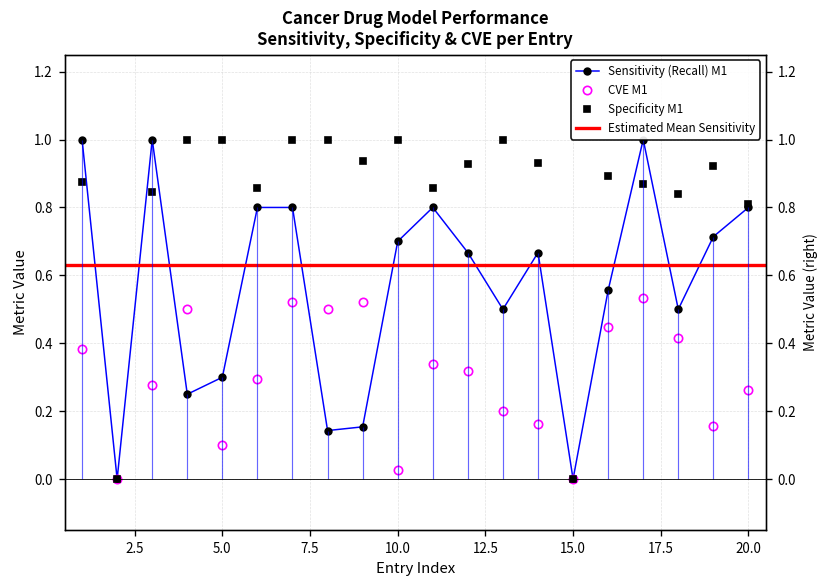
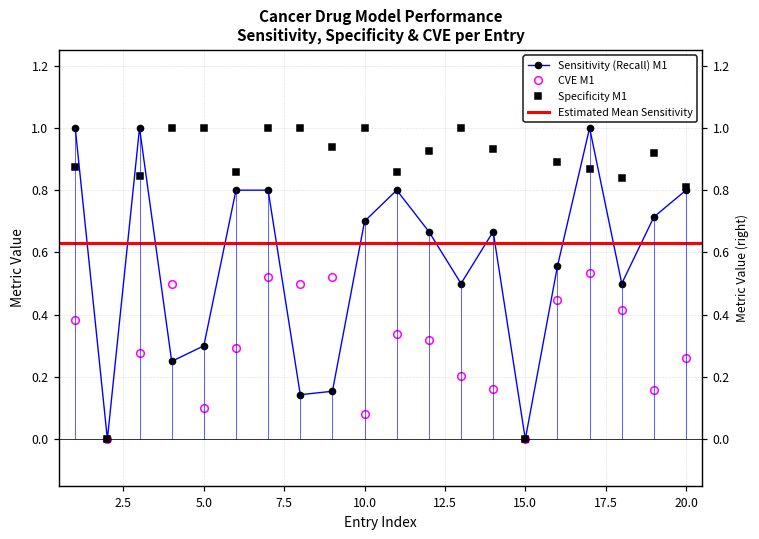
CVE M1, 10.0: 0.03 -> 0.08
